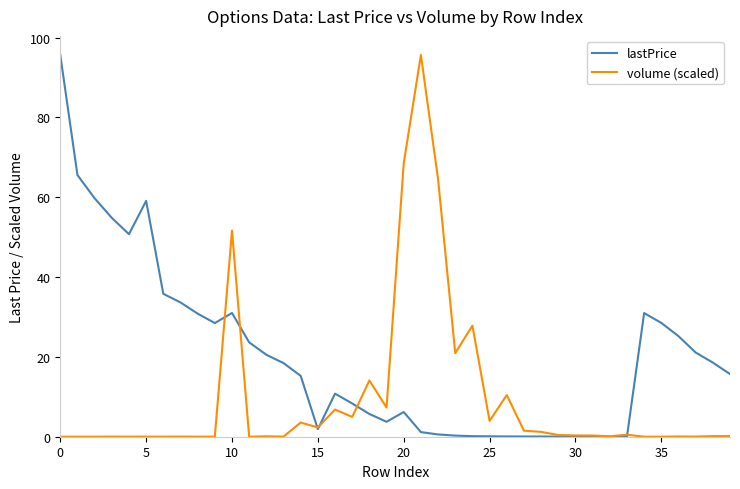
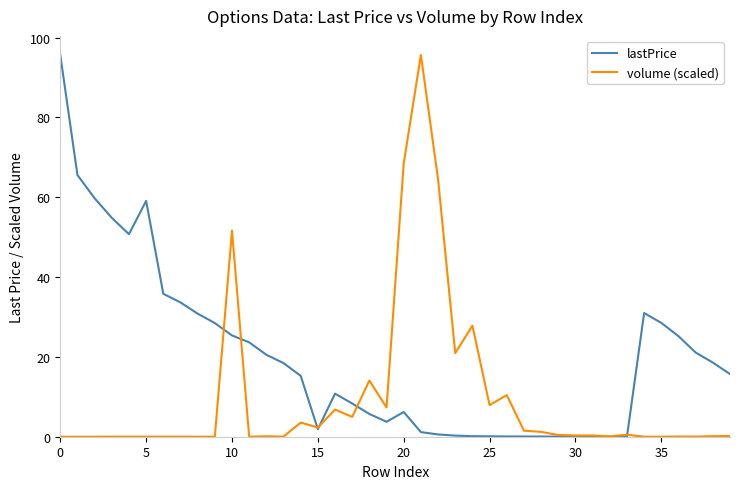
lastPrice, 10: 31 -> 25
volume (scaled), 25: 4 -> 8
